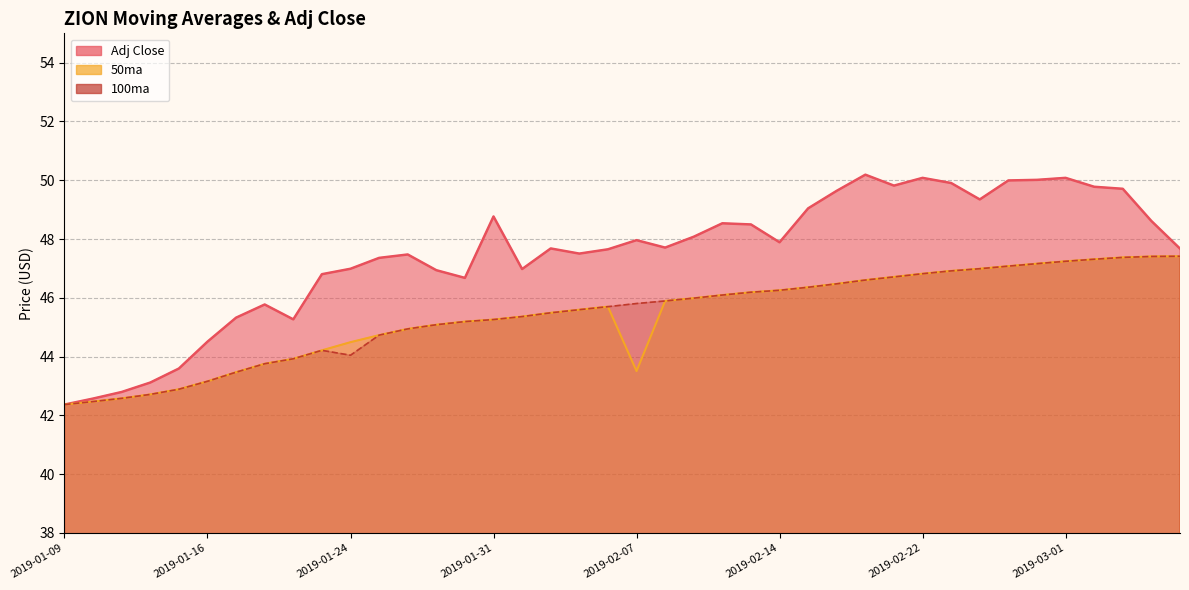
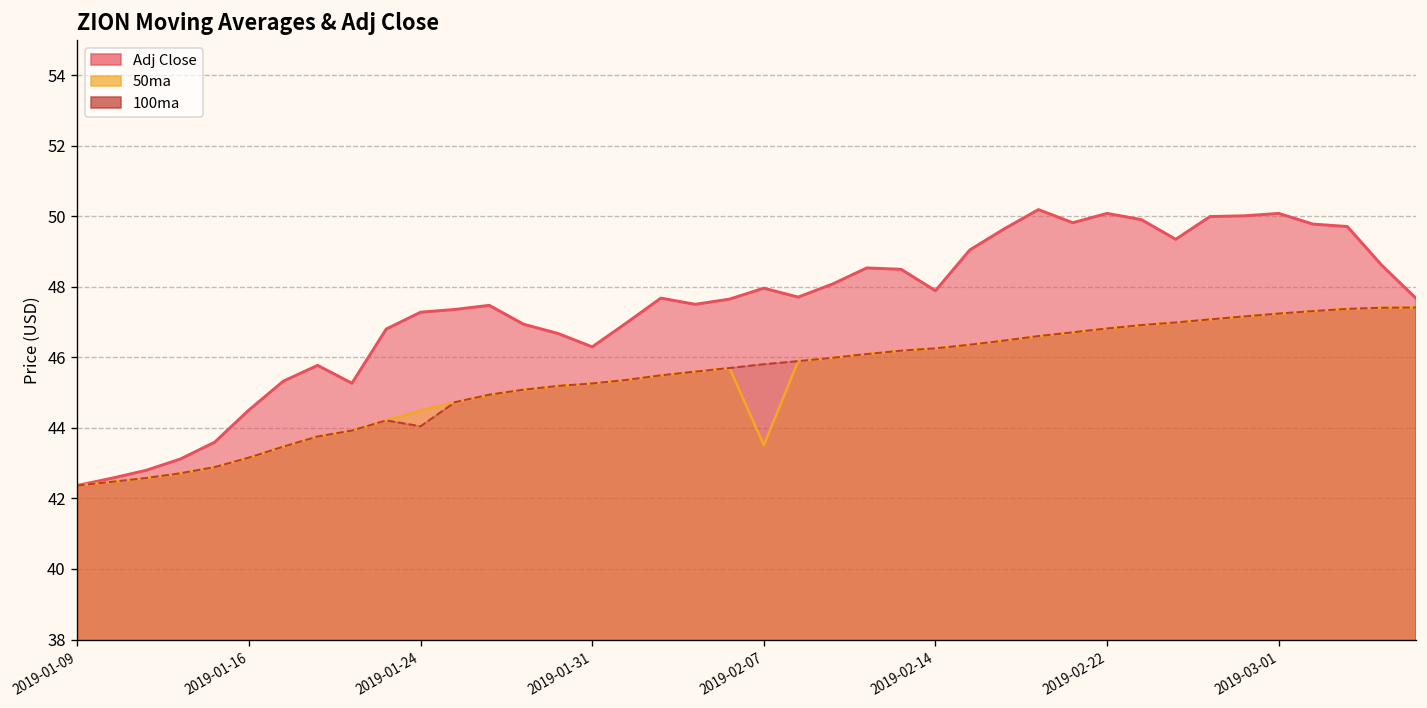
Adj Close, 2019-01-24: 47.0 -> 47.3
Adj Close, 2019-01-31: 48.8 -> 46.3
